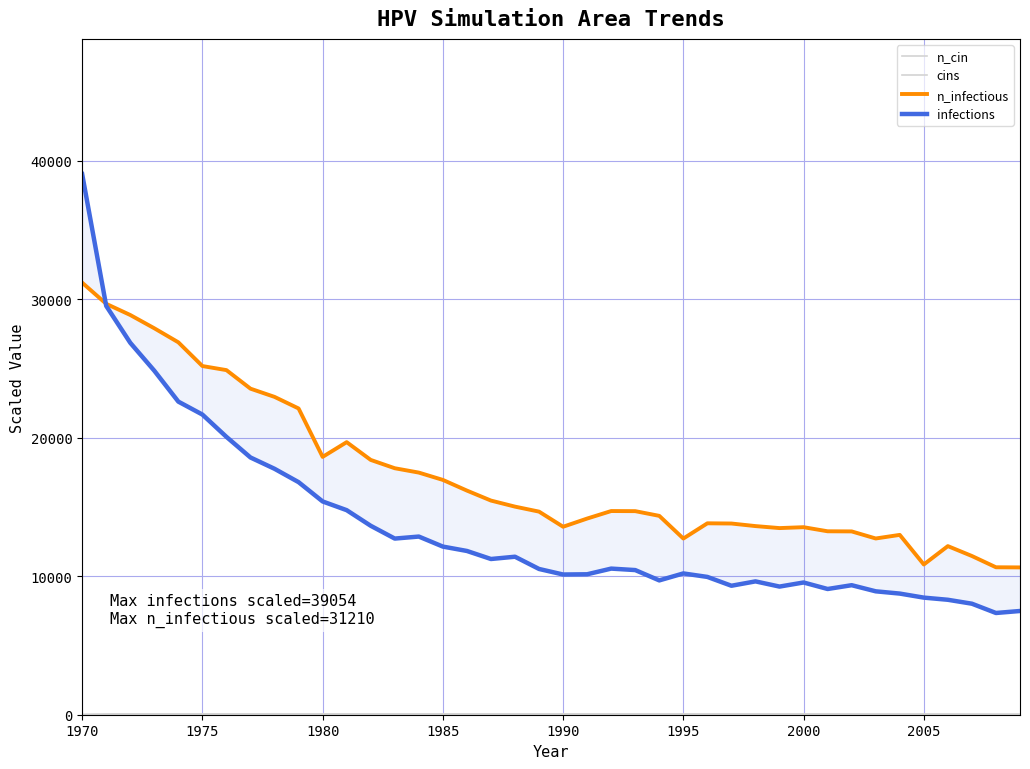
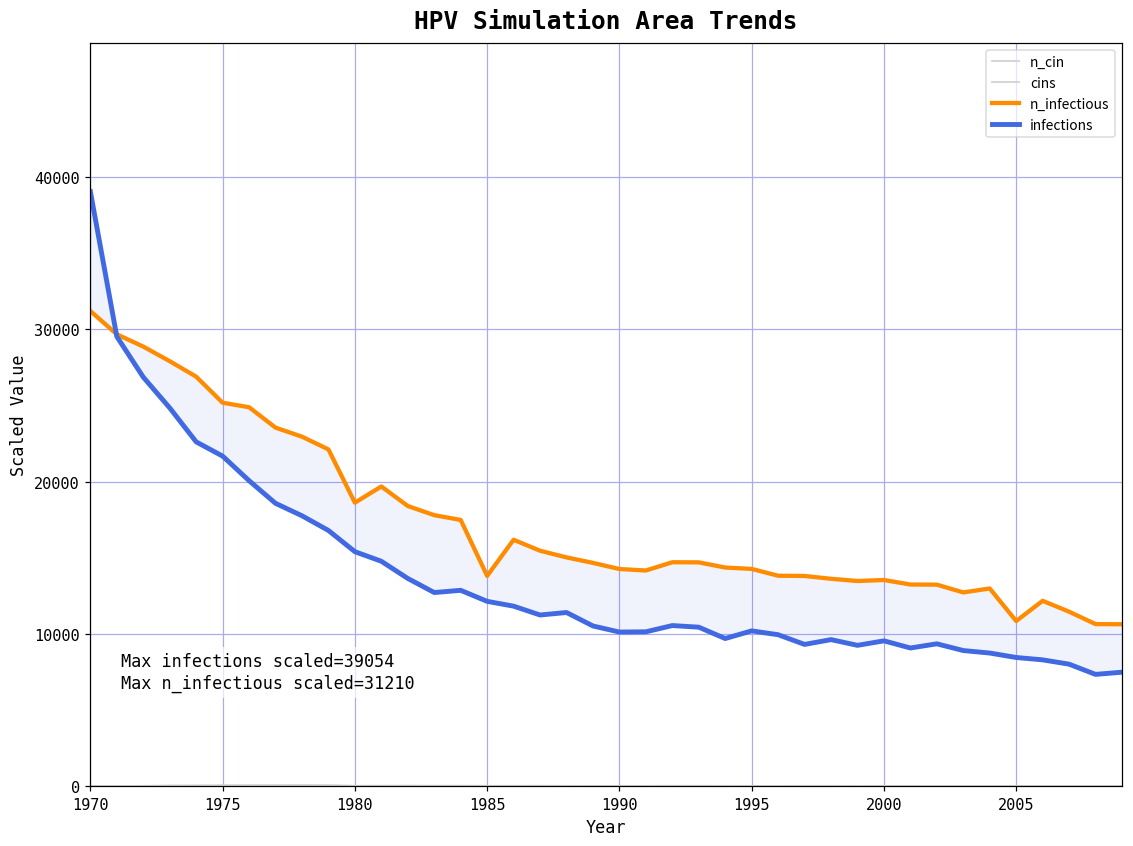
n_infectious, 1985: 17000 -> 13800
n_infectious, 1990: 13600 -> 14300
n_infectious, 1995: 12700 -> 14300
